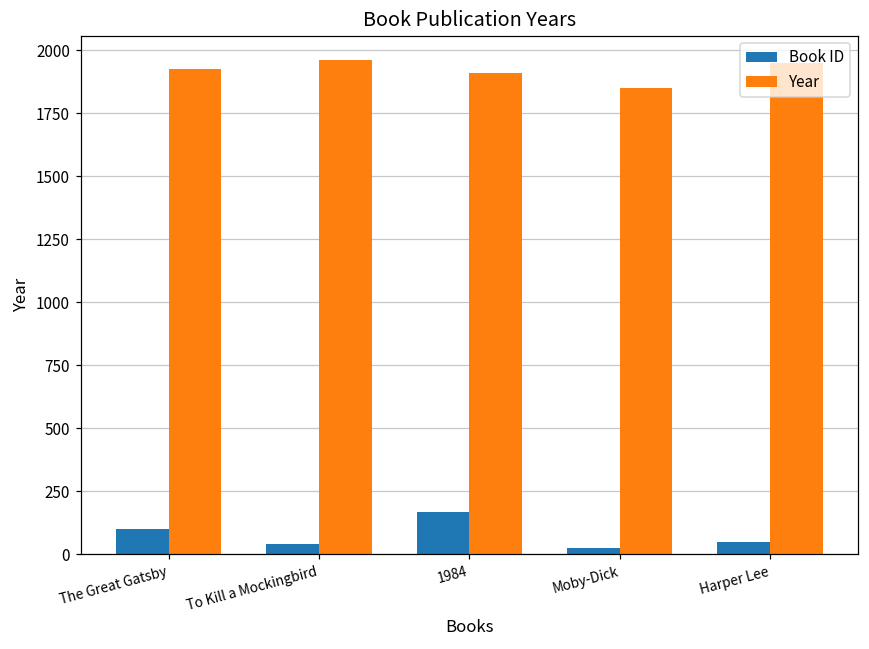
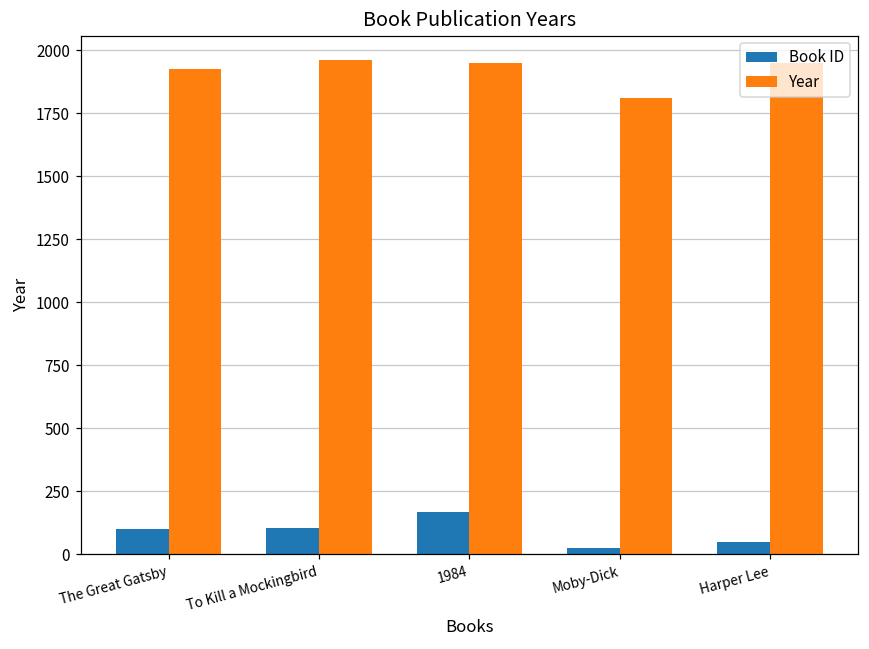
Book ID, To Kill a Mockingbird: 40 -> 100
Year, 1984: 1910 -> 1950
Year, Moby-Dick: 1850 -> 1810
